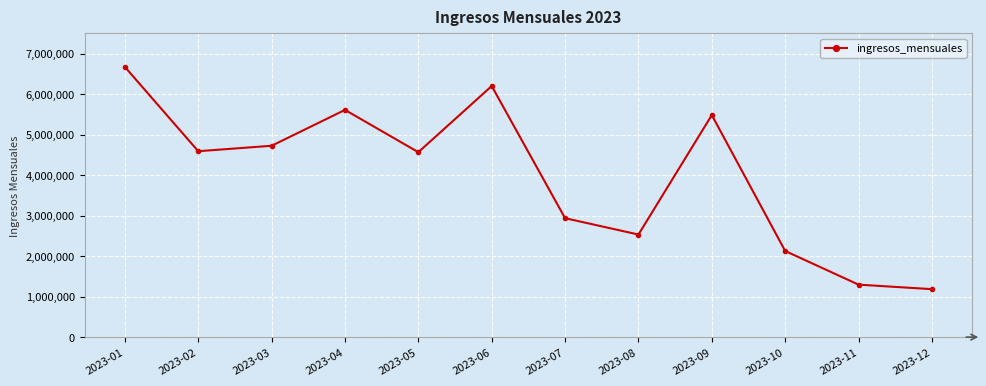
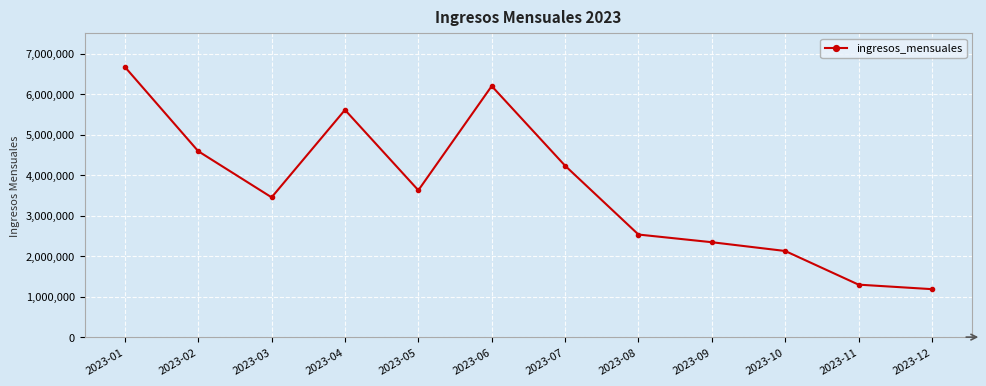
2023-03: 4,700,000 -> 3,500,000
2023-05: 4,600,000 -> 3,600,000
2023-07: 2,900,000 -> 4,200,000
2023-09: 5,500,000 -> 2,300,000
